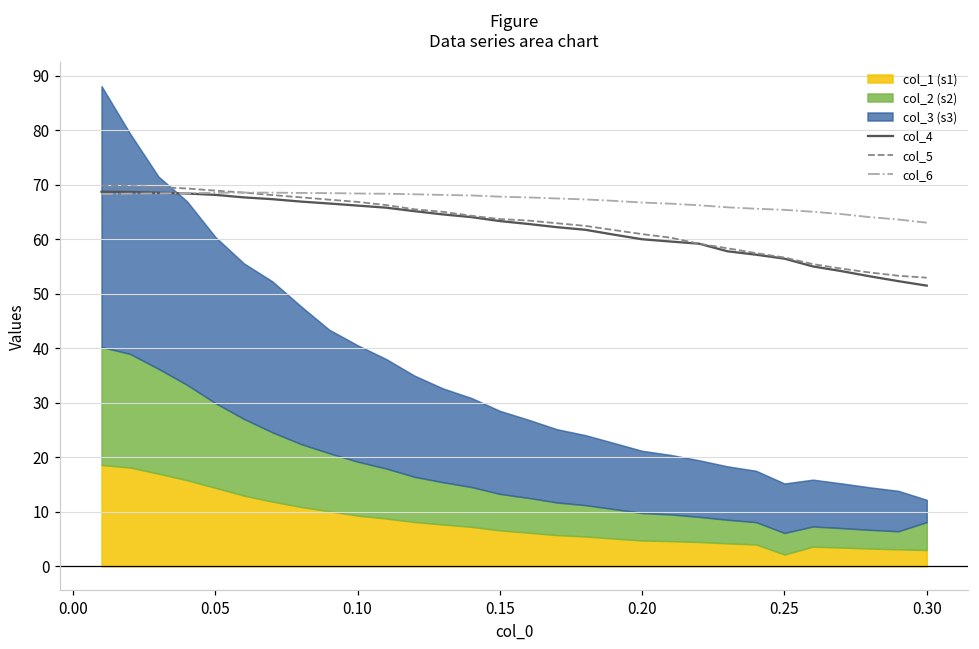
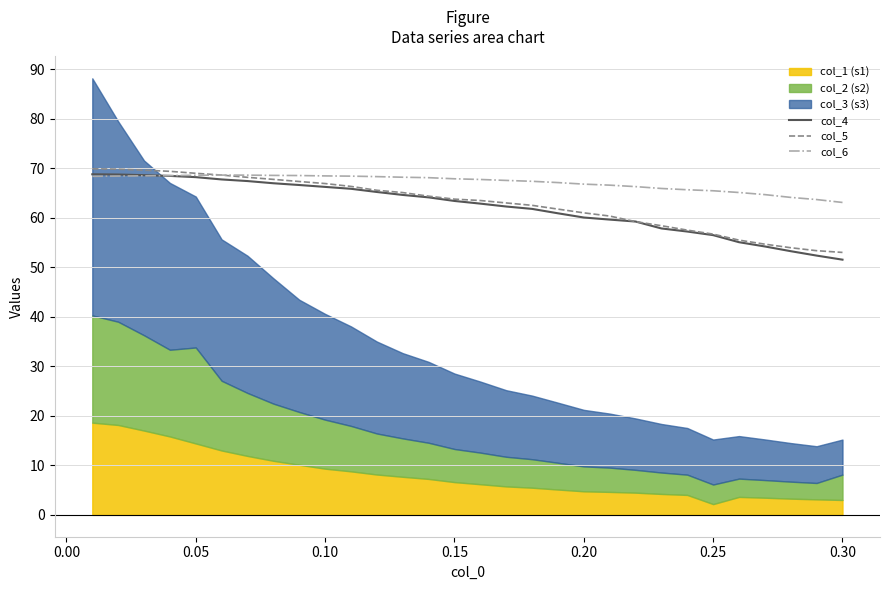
col_2 (s2), 0.05: 16 -> 19
col_3 (s3), 0.30: 4 -> 7
